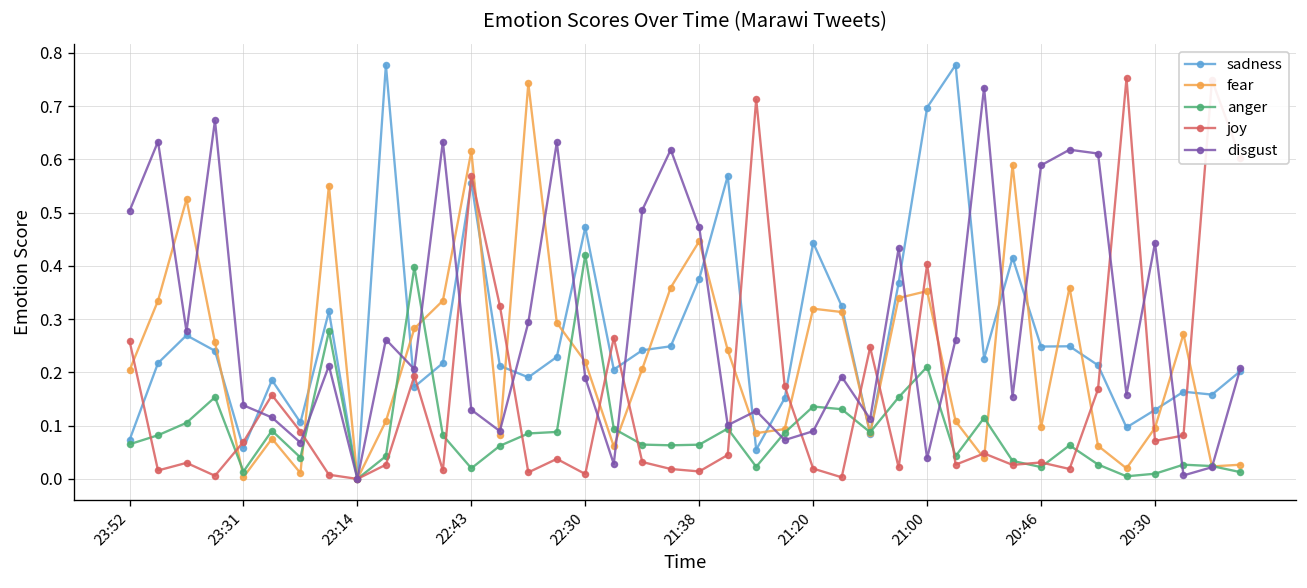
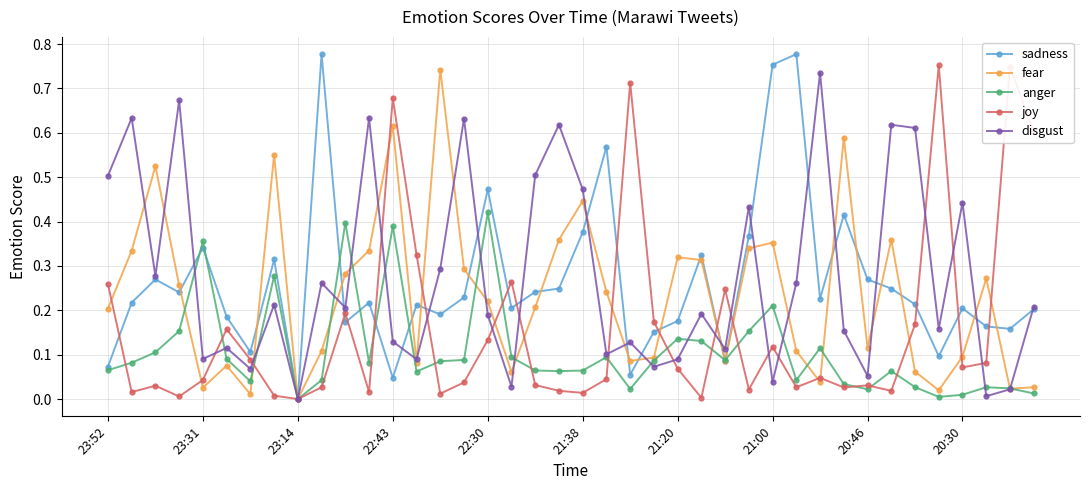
sadness, 23:31: 0.06 -> 0.34
fear, 23:31: 0.00 -> 0.03
anger, 23:31: 0.01 -> 0.36
joy, 23:31: 0.07 -> 0.04
disgust, 23:31: 0.14 -> 0.09
sadness, 22:43: 0.56 -> 0.05
anger, 22:43: 0.02 -> 0.39
joy, 22:43: 0.57 -> 0.68
joy, 22:30: 0.01 -> 0.13
sadness, 21:20: 0.44 -> 0.18
joy, 21:20: 0.02 -> 0.07
sadness, 21:00: 0.70 -> 0.75
joy, 21:00: 0.40 -> 0.12
sadness, 20:46: 0.25 -> 0.27
fear, 20:46: 0.10 -> 0.12
disgust, 20:46: 0.59 -> 0.05
sadness, 20:30: 0.13 -> 0.20
